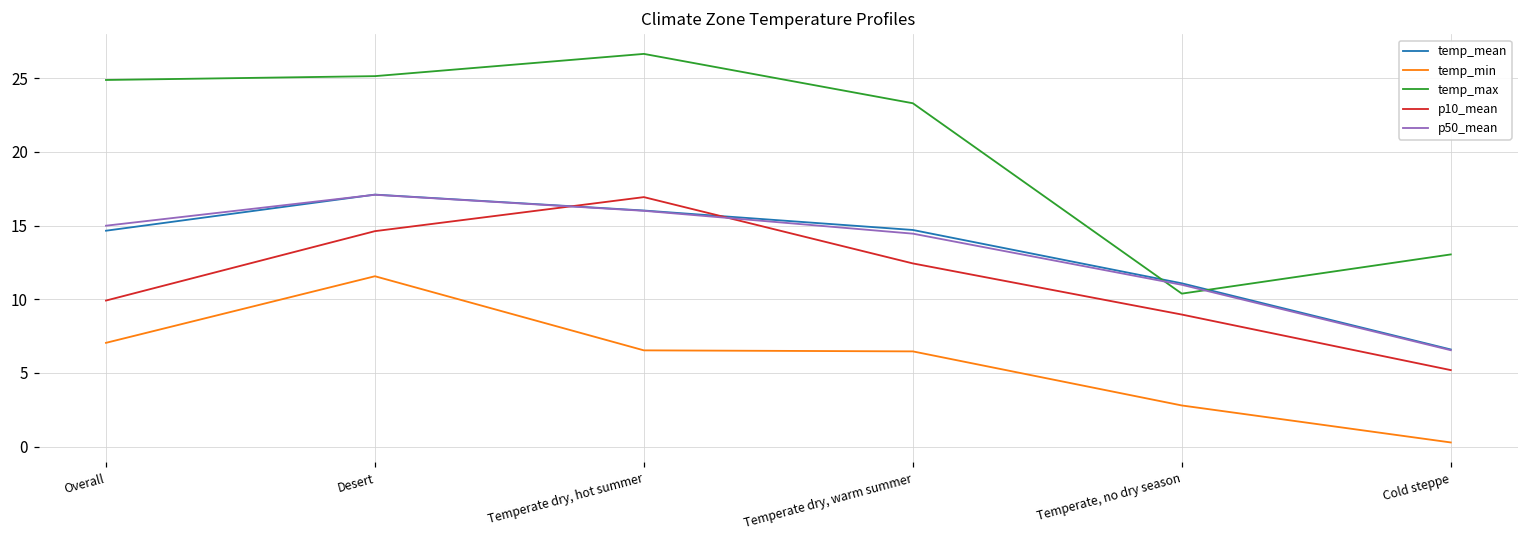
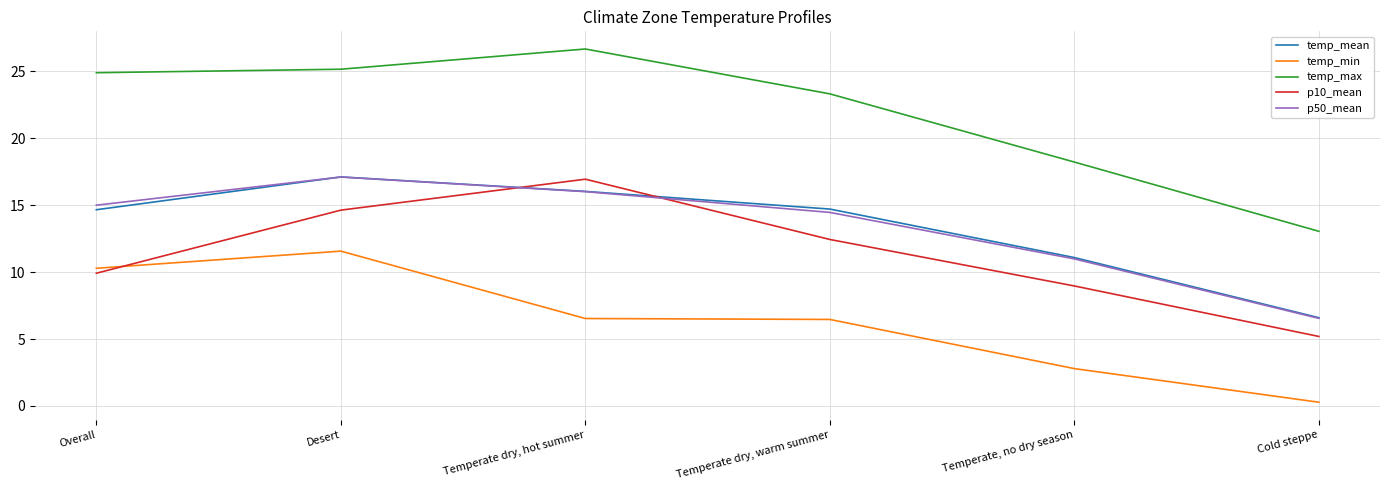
temp_min, Overall: 7.0 -> 10.3
temp_max, Temperate, no dry season: 10.4 -> 18.2
